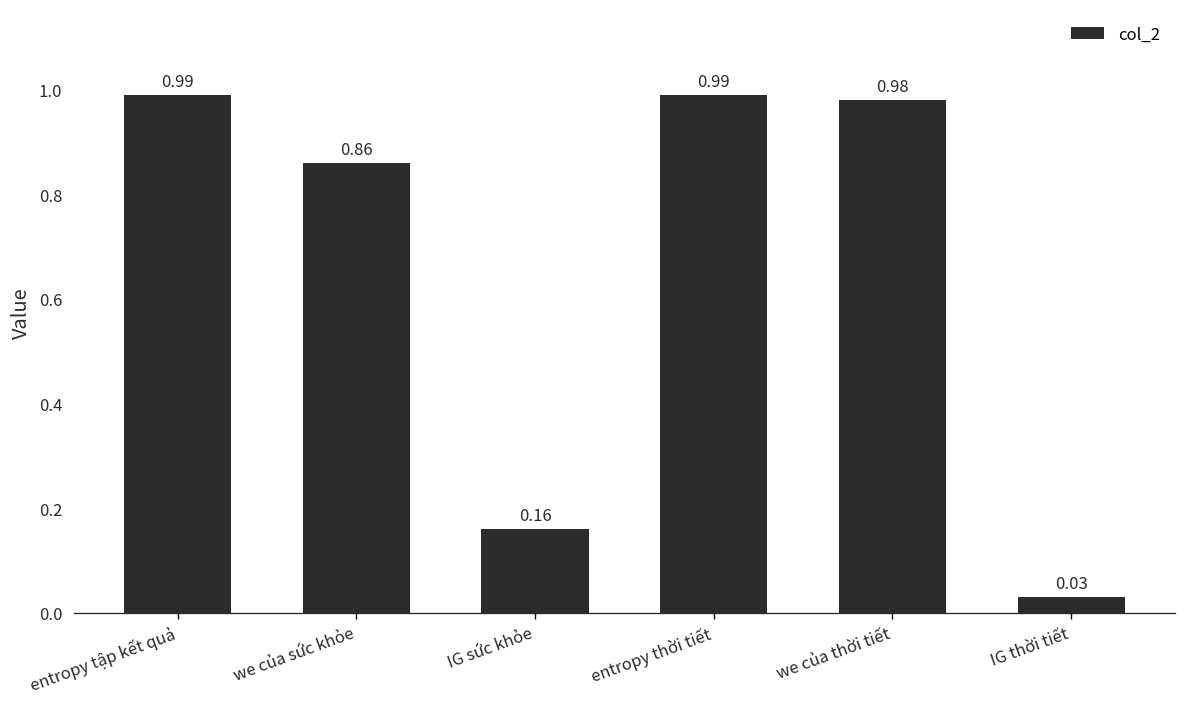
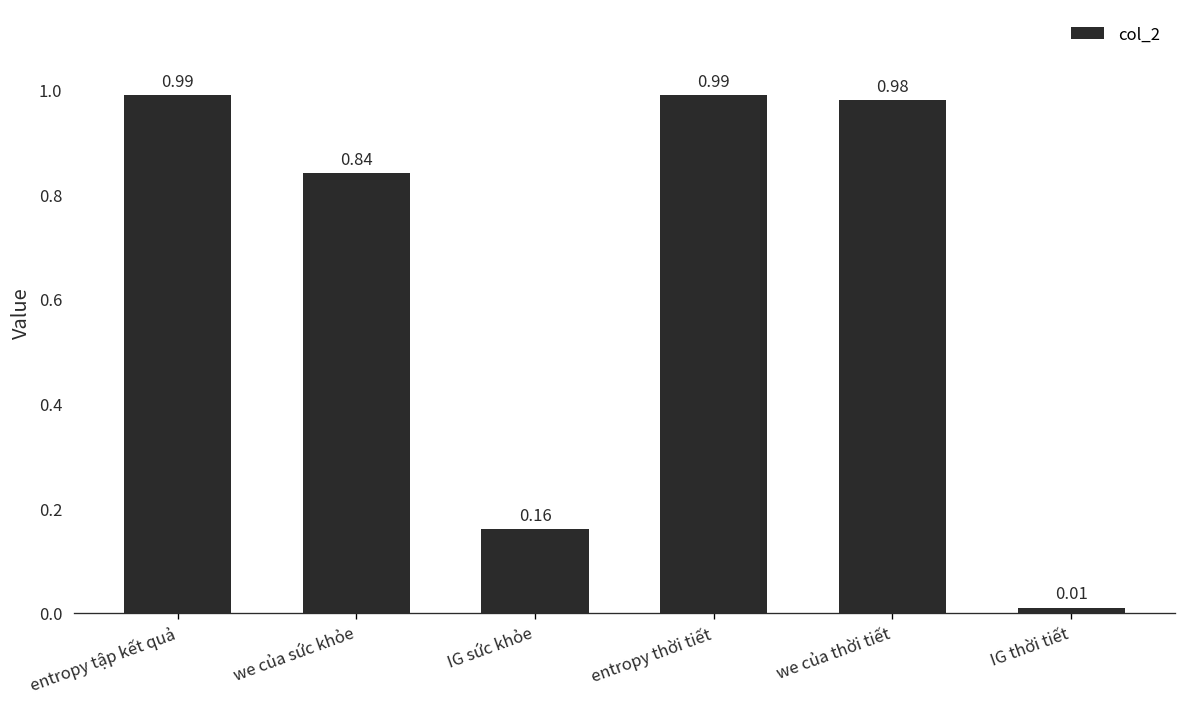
we của sức khỏe: 0.86 -> 0.84
IG thời tiết: 0.03 -> 0.01
